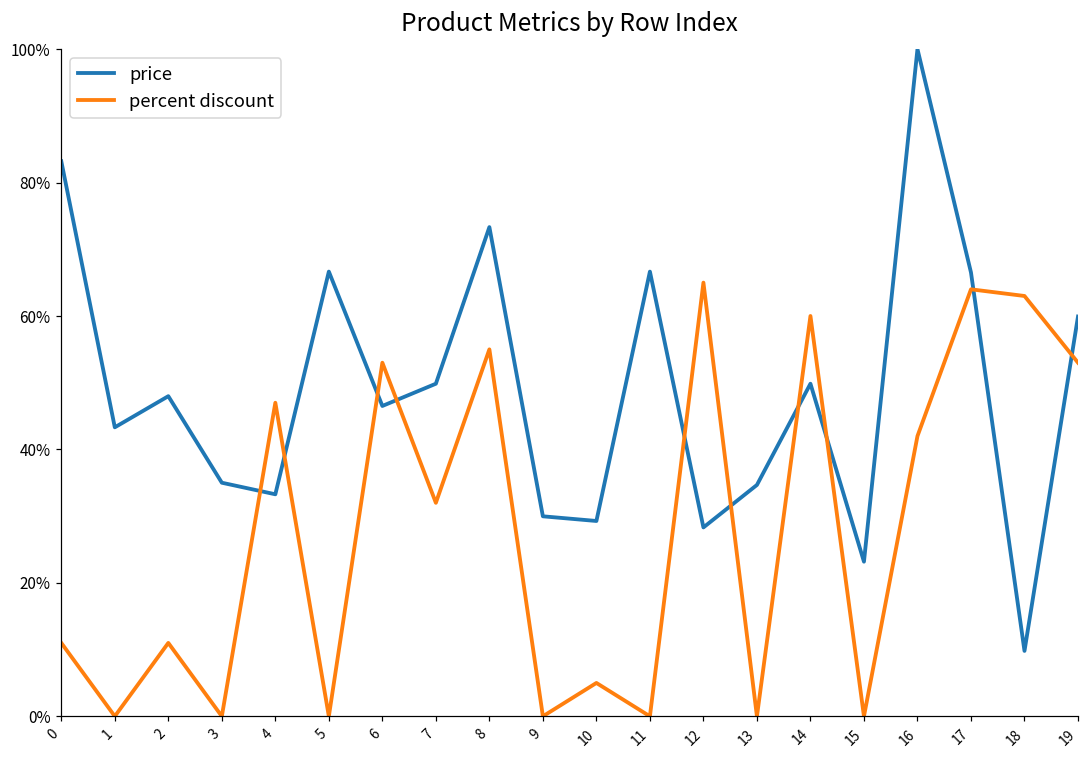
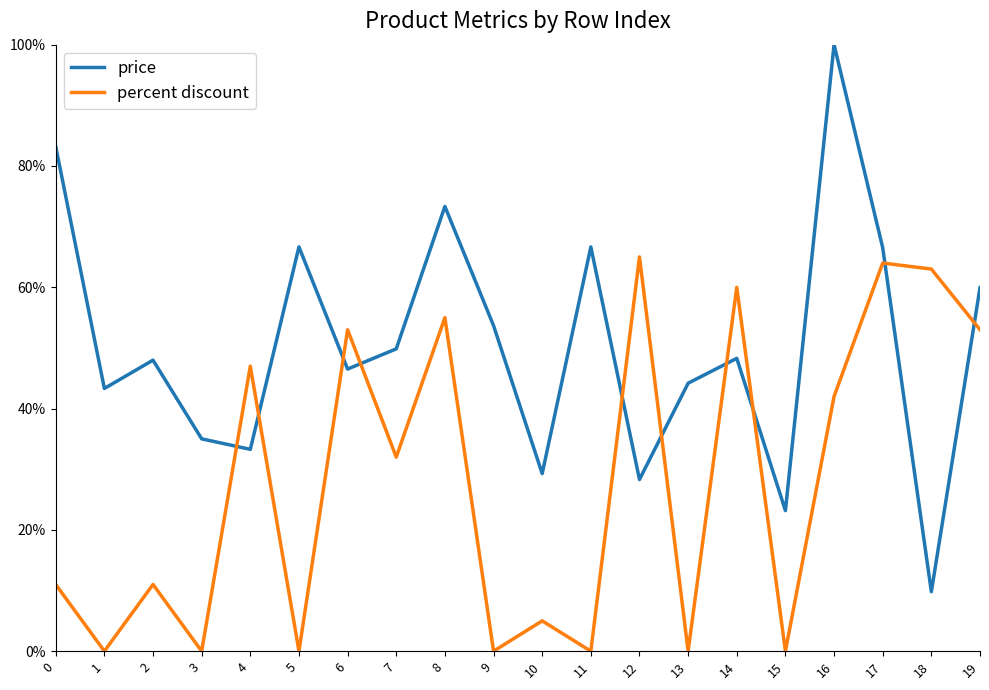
price, 9: 30% -> 54%
price, 13: 35% -> 44%
price, 14: 50% -> 48%
